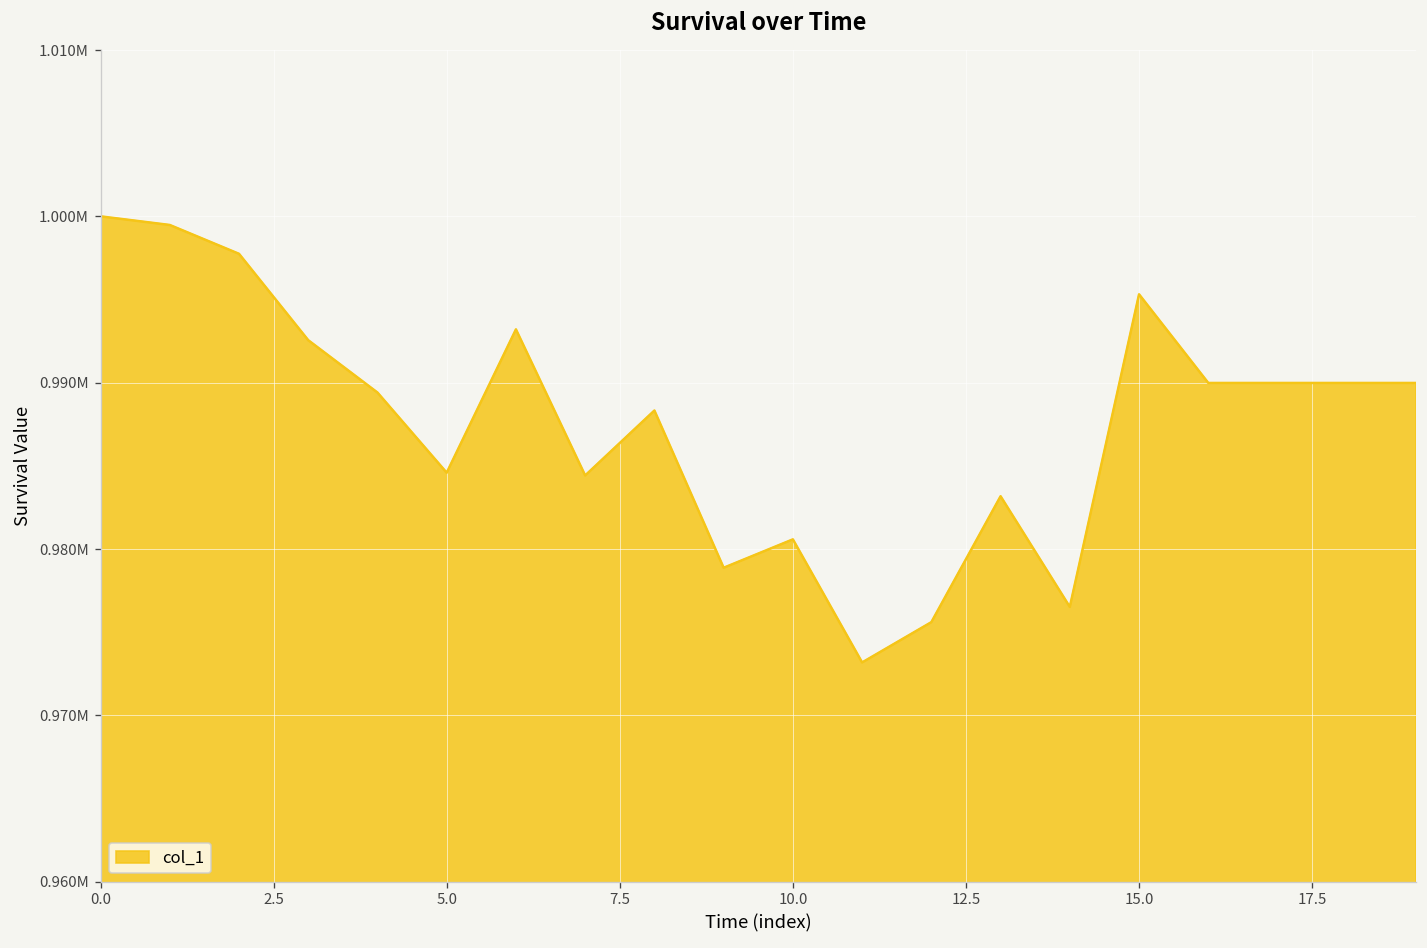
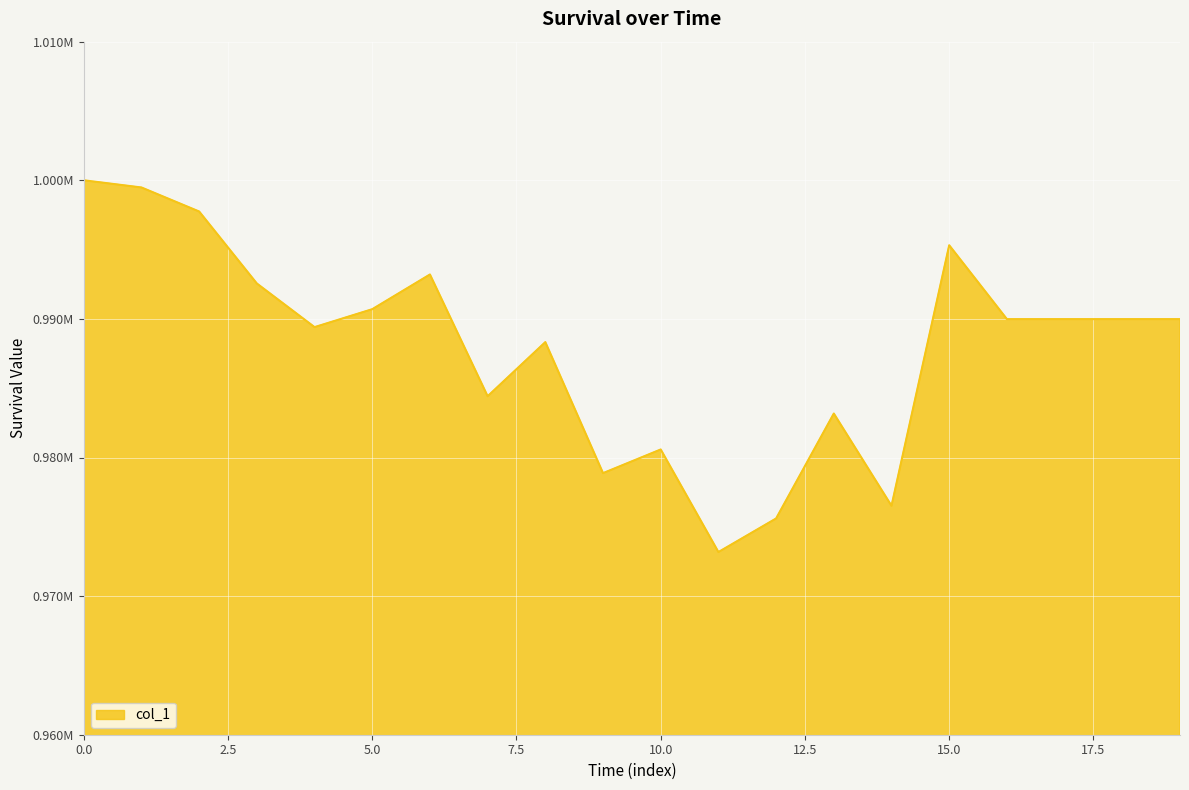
5.0: 984600 -> 990700
